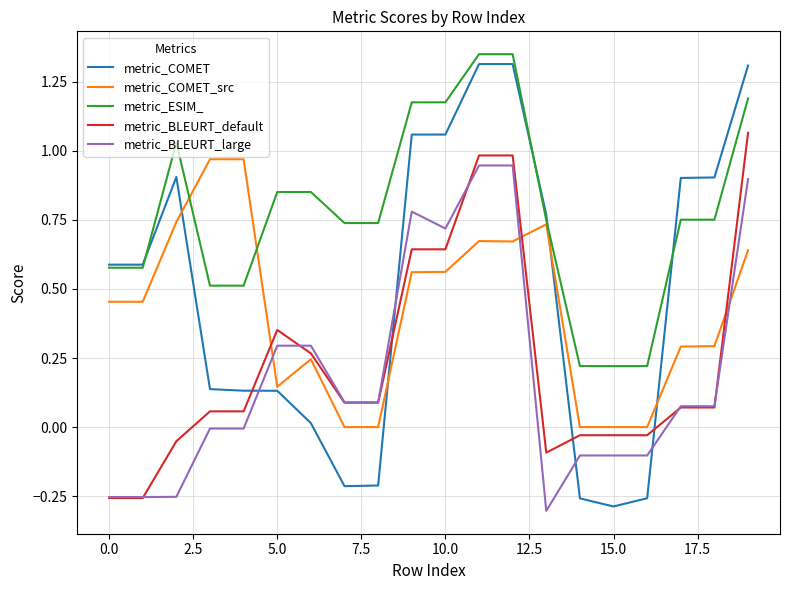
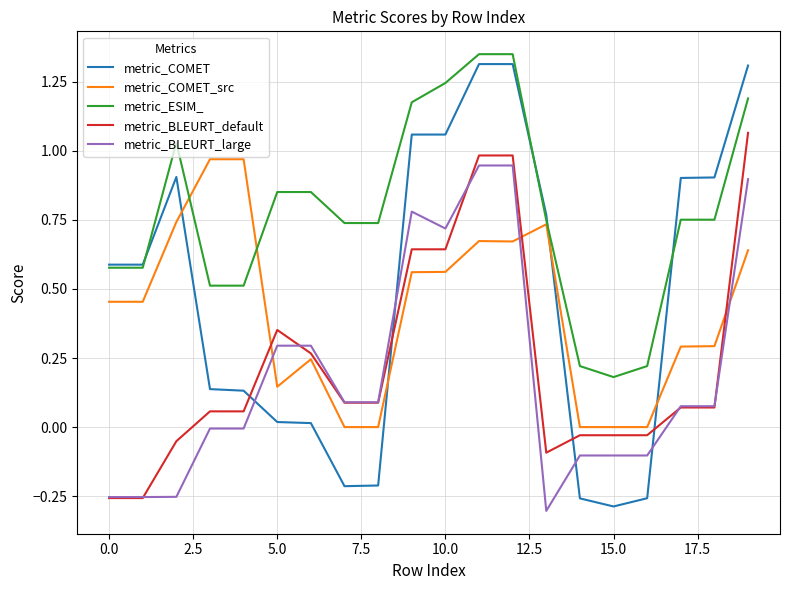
metric_COMET, 5.0: 0.13 -> 0.02
metric_ESIM_, 10.0: 1.18 -> 1.25
metric_ESIM_, 15.0: 0.22 -> 0.18
